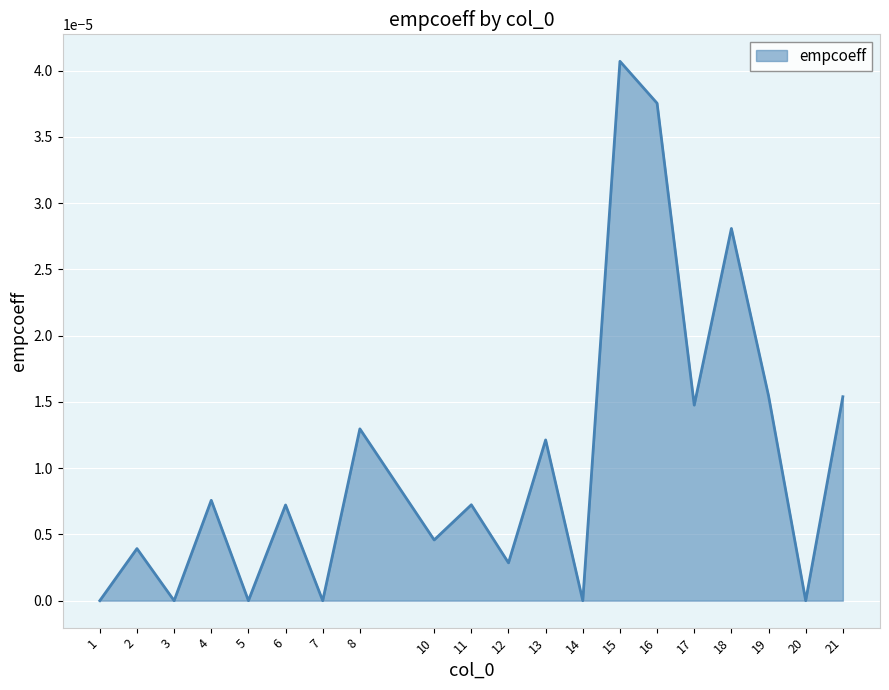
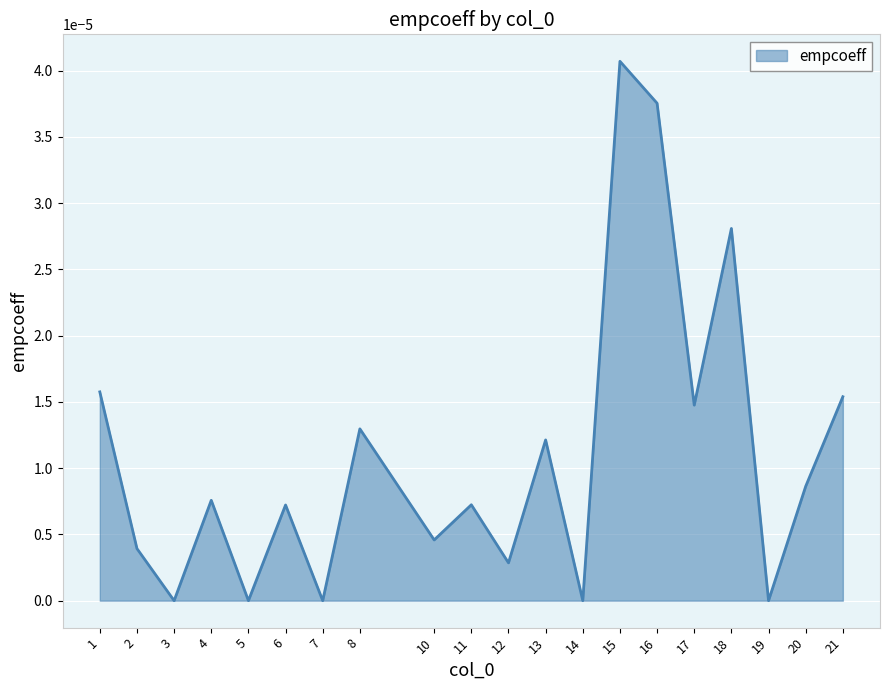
1: 0.00000 -> 0.00002
19: 0.00002 -> 0.00000
20: 0.00000 -> 0.00001
